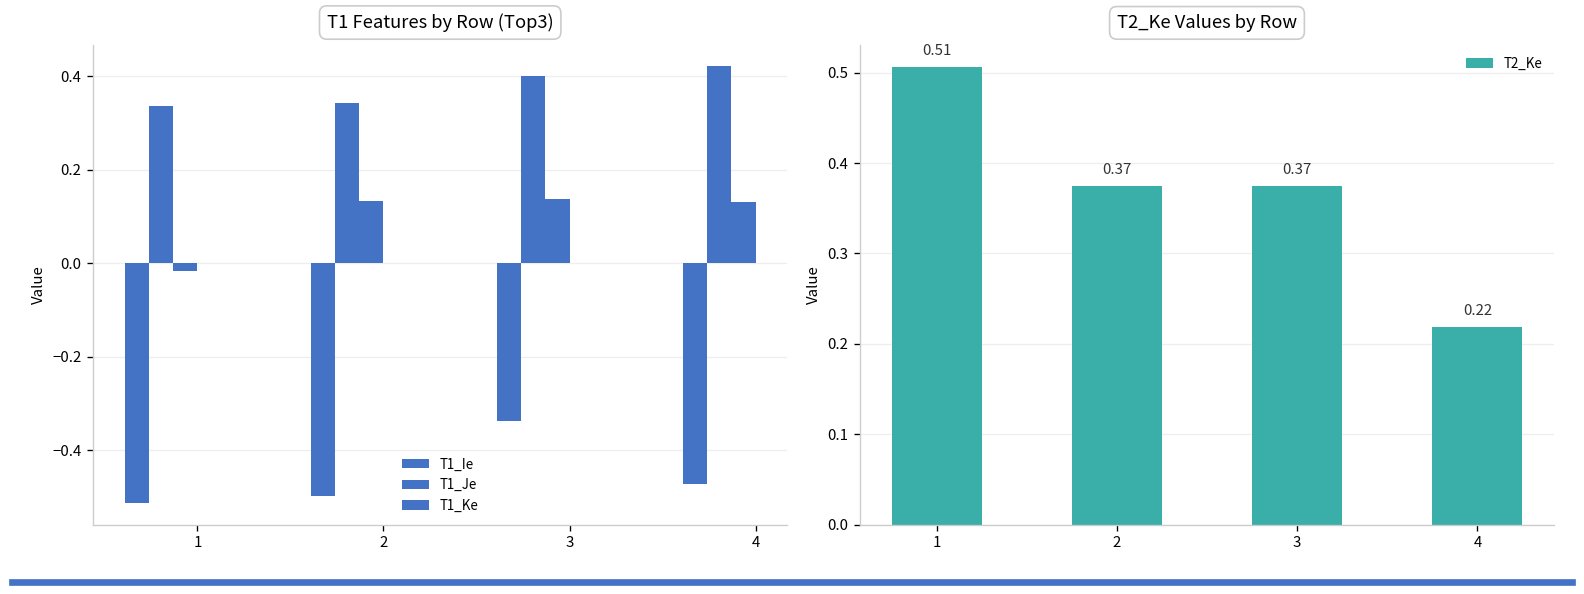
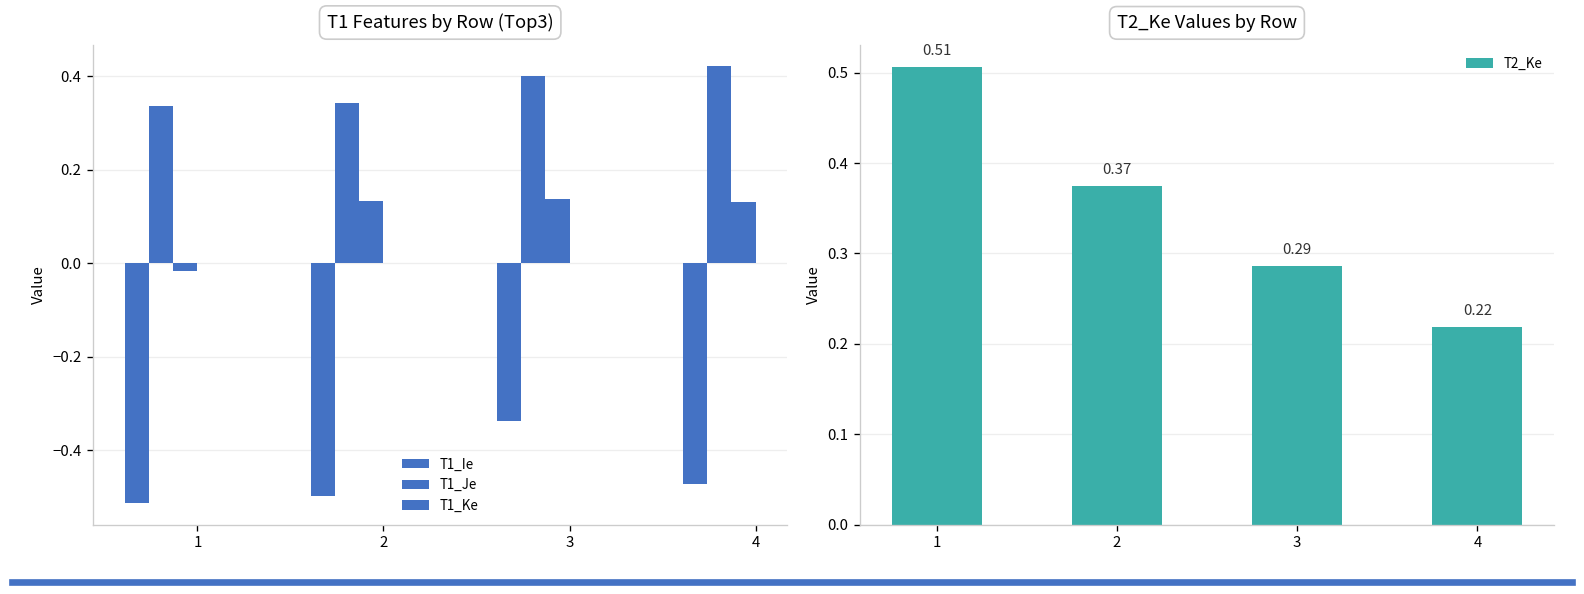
T2_Ke Values by Row, 3: 0.37 -> 0.29
